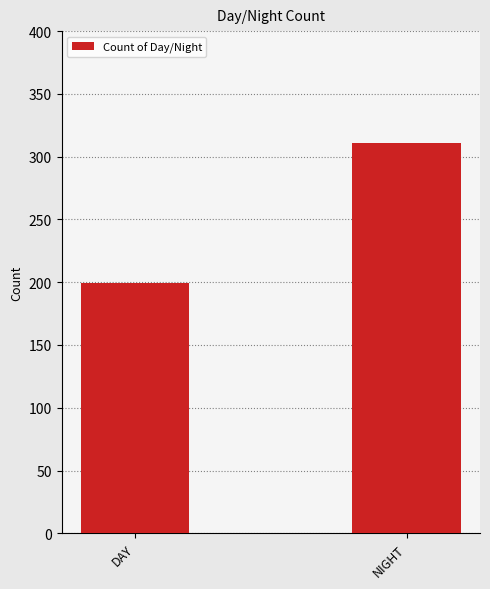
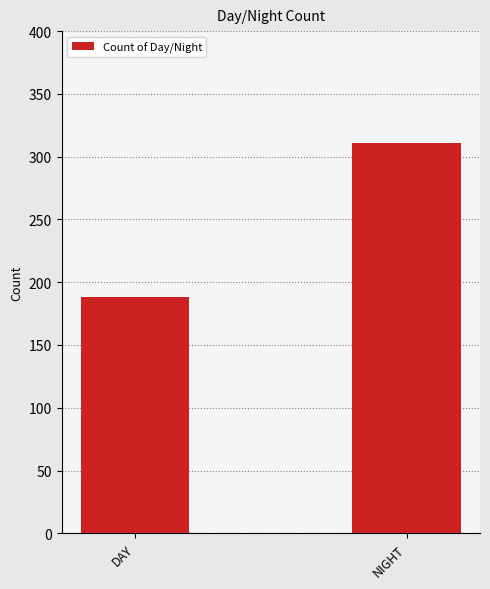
DAY: 199 -> 188
